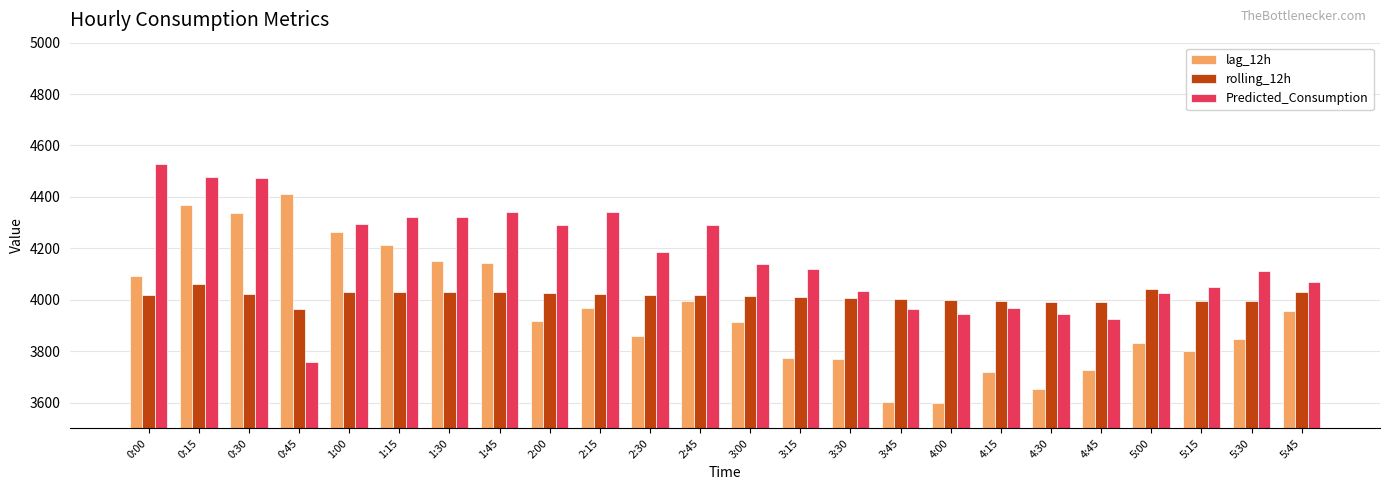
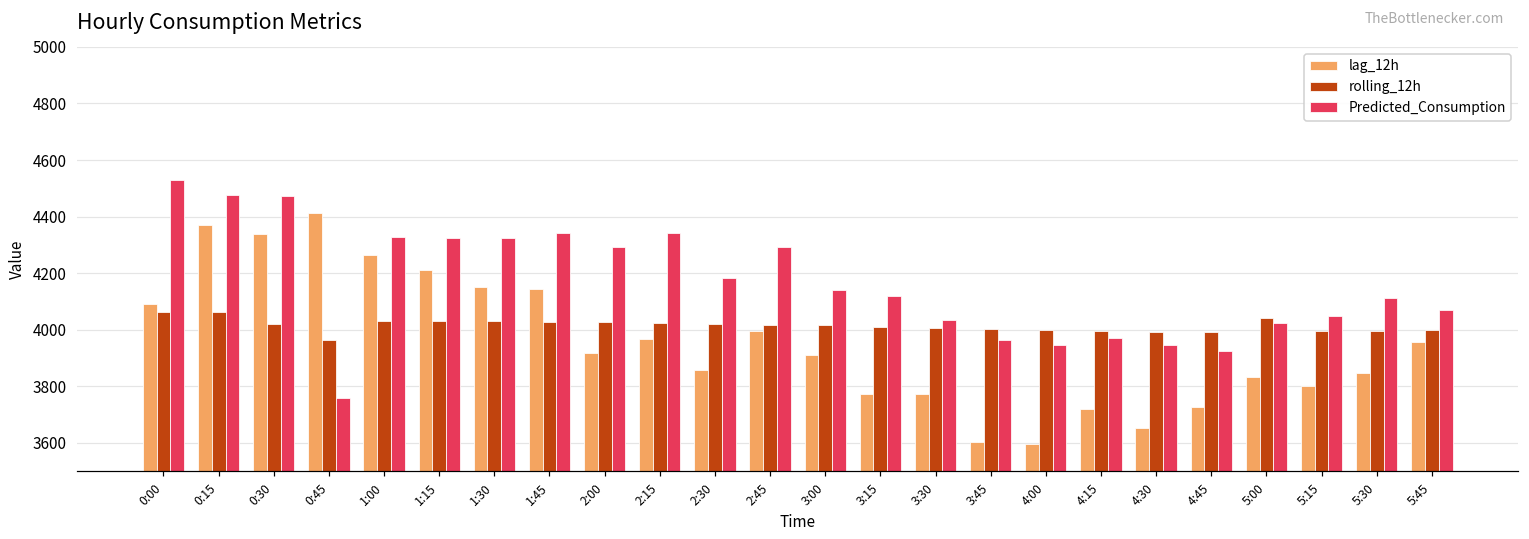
rolling_12h, 0:00: 4020 -> 4060
Predicted_Consumption, 1:00: 4300 -> 4330
rolling_12h, 5:45: 4030 -> 4000
